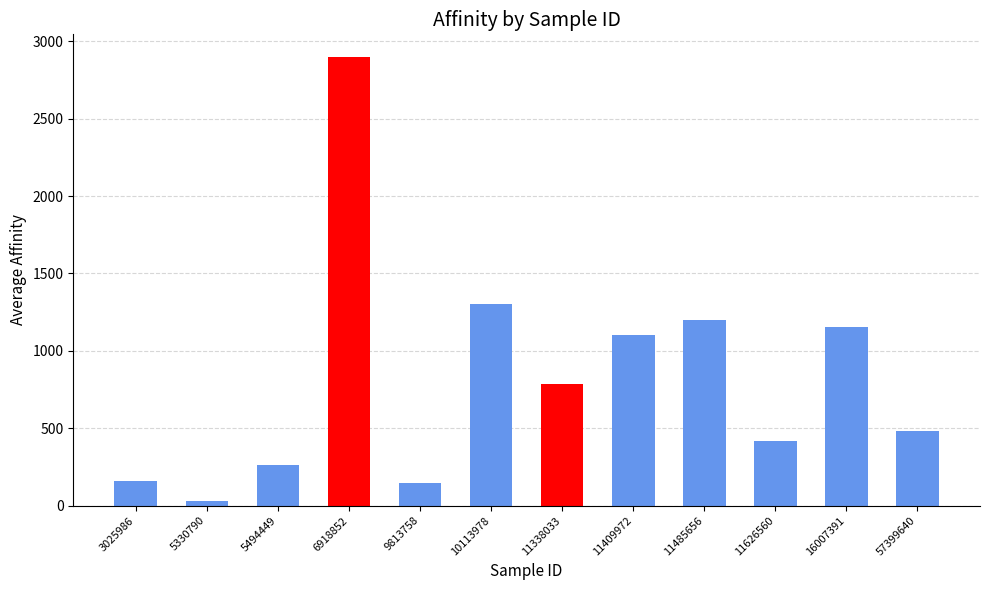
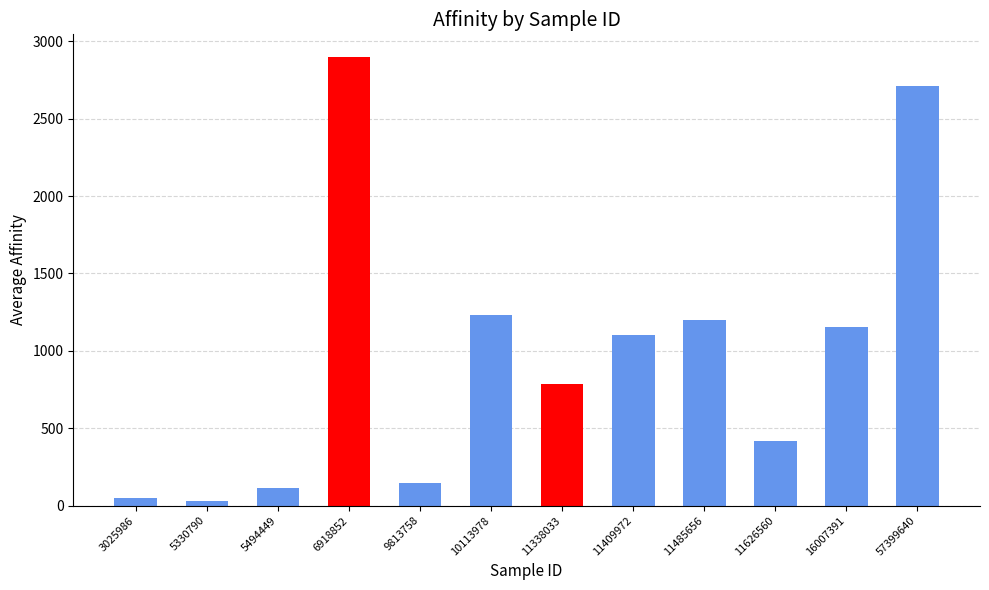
3025986: 160 -> 50
5494449: 260 -> 110
10113978: 1300 -> 1230
57399640: 480 -> 2710
